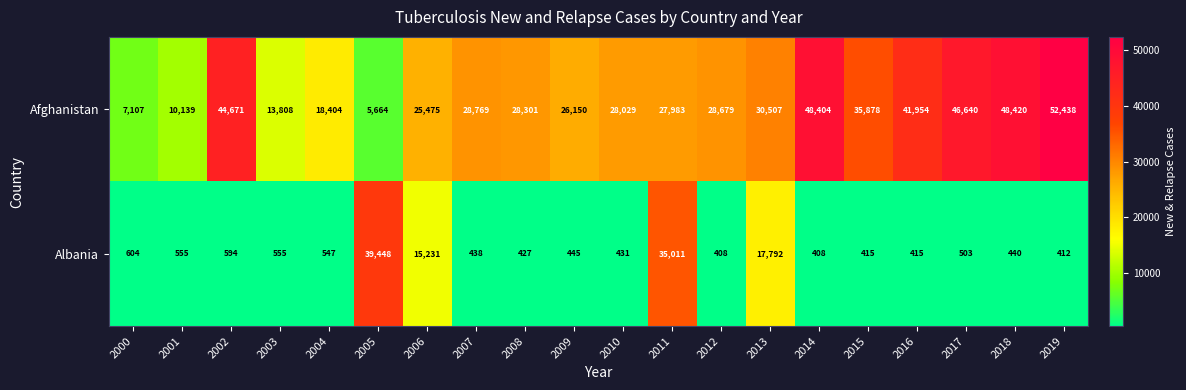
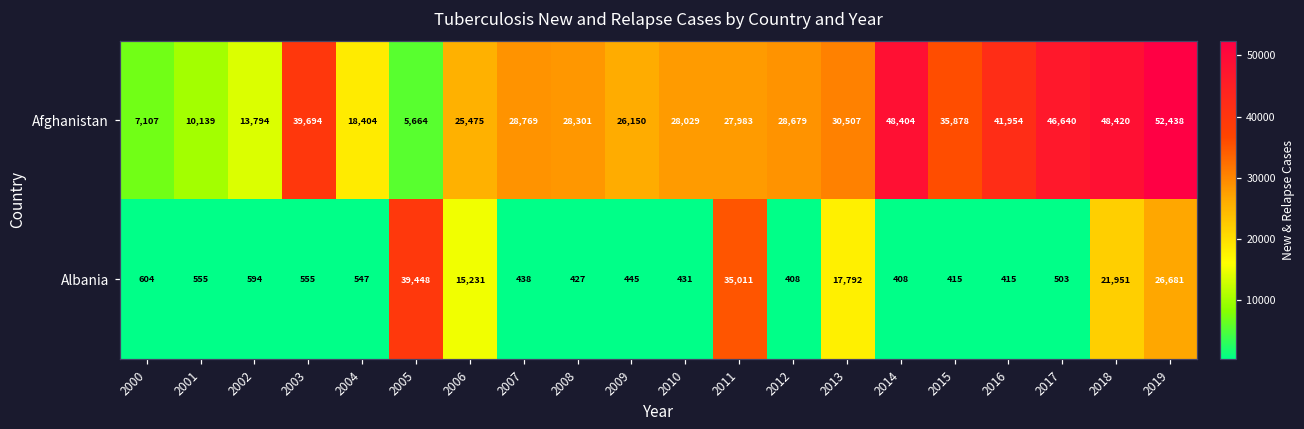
Afghanistan, 2002: 44,671 -> 13,794
Afghanistan, 2003: 13,808 -> 39,694
Albania, 2018: 440 -> 21,951
Albania, 2019: 412 -> 26,681
